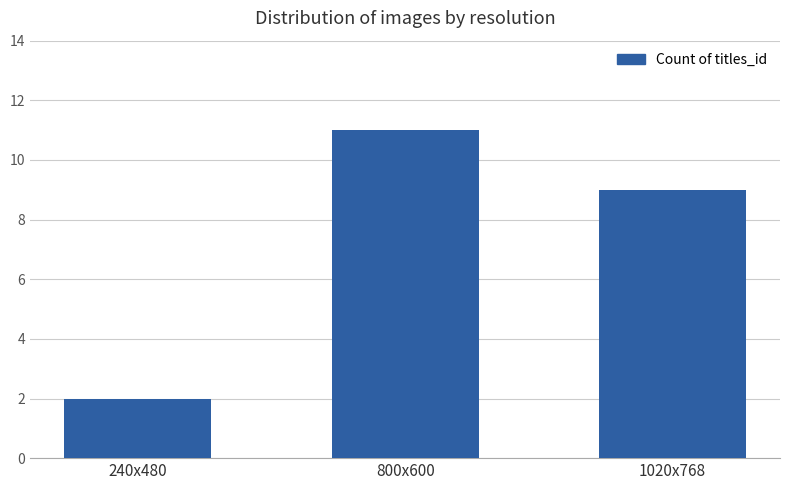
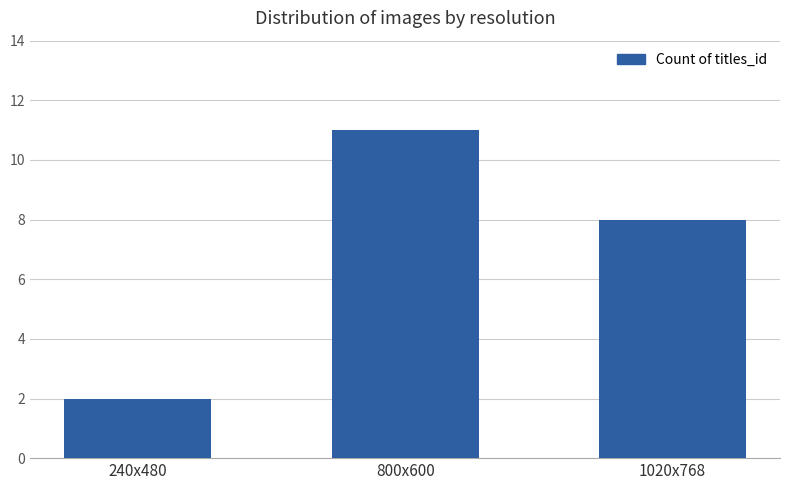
1020x768: 9 -> 8
